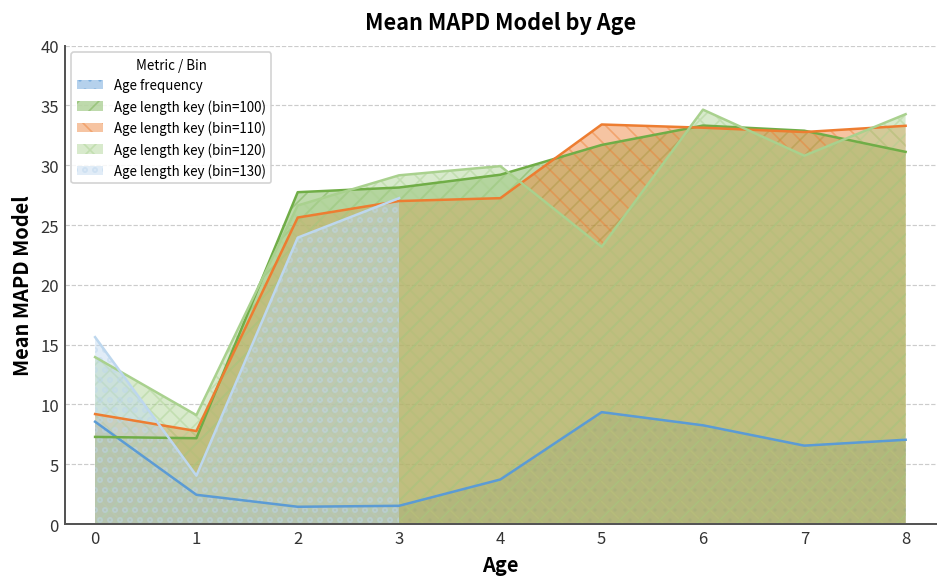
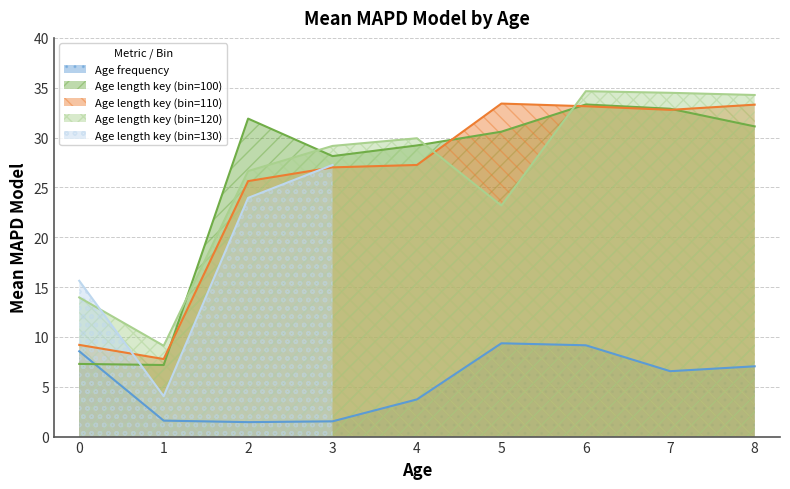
Age frequency, 1: 2.5 -> 1.6
Age length key (bin=100), 2: 28 -> 32
Age length key (bin=100), 5: 32 -> 31
Age frequency, 6: 8 -> 9
Age length key (bin=120), 7: 31 -> 34
